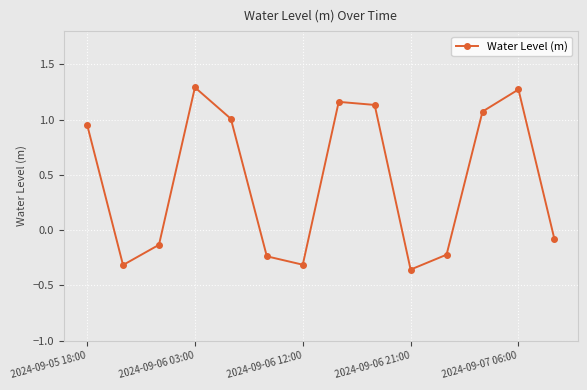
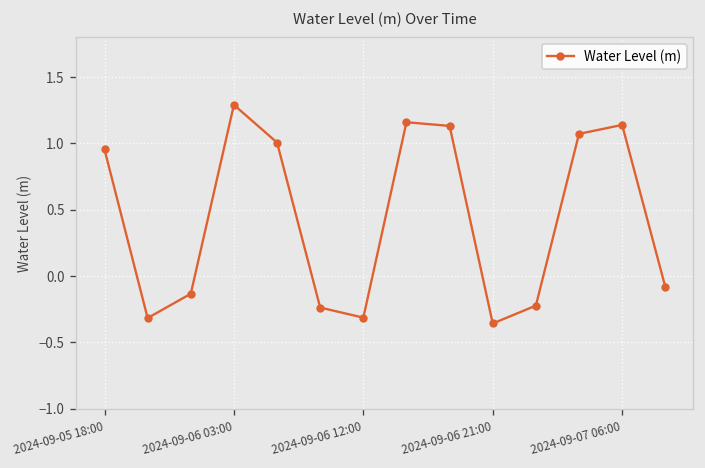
2024-09-07 06:00: 1.27 -> 1.14
